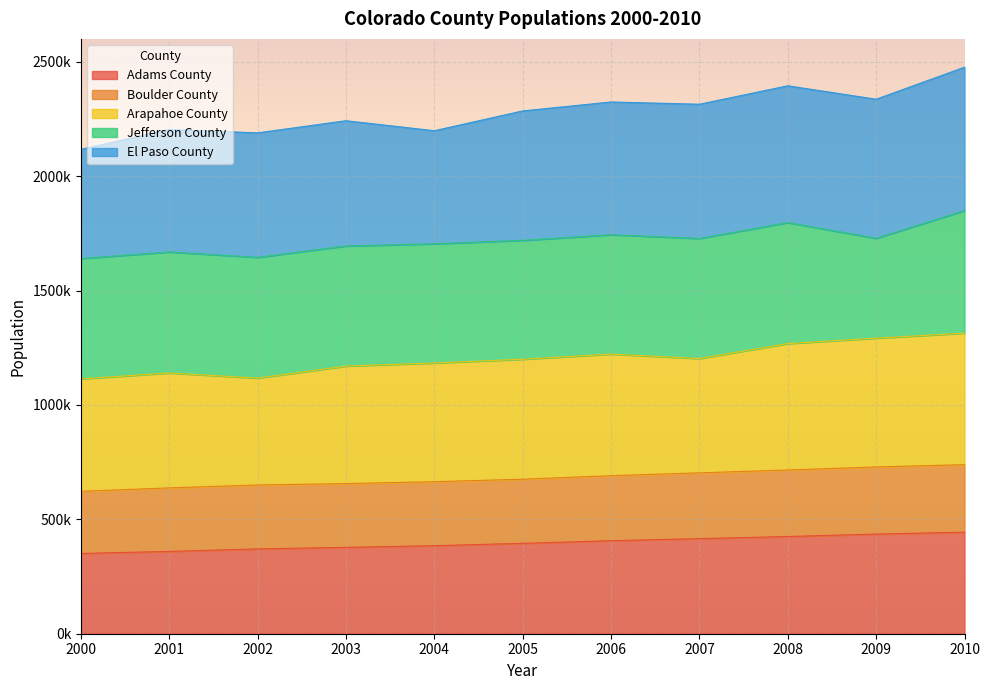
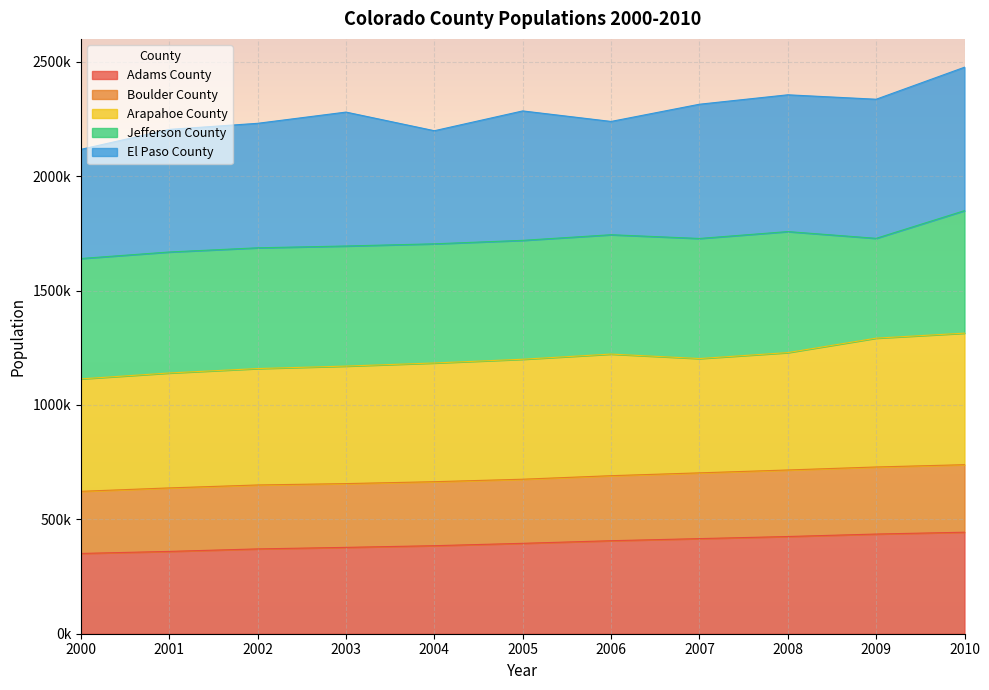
Arapahoe County, 2002: 470000 -> 510000
El Paso County, 2003: 550000 -> 590000
El Paso County, 2006: 580000 -> 500000
Arapahoe County, 2008: 550000 -> 510000
